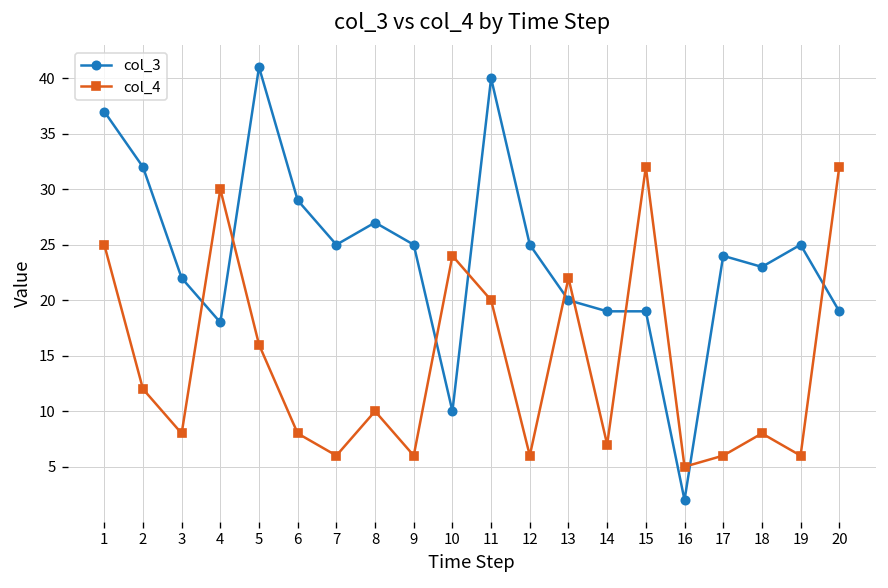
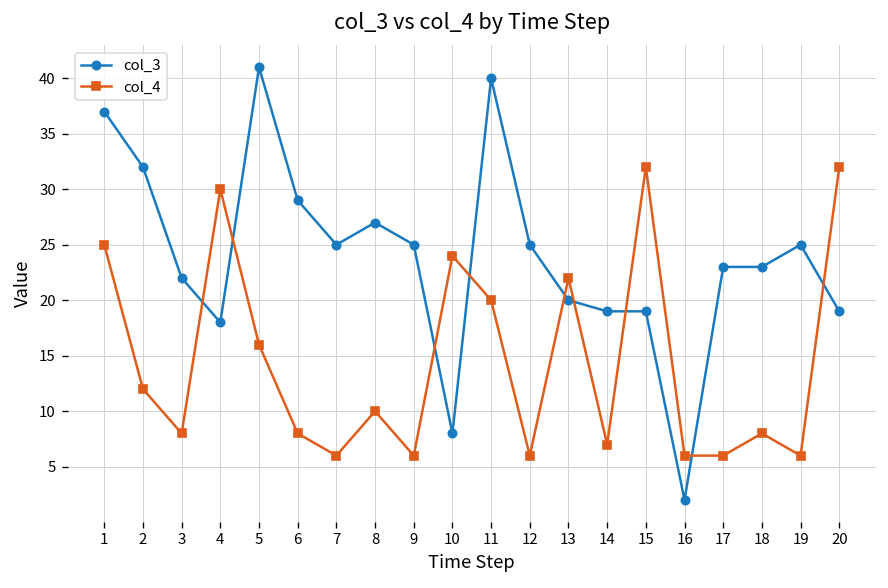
col_3, 10: 10 -> 8
col_4, 16: 5 -> 6
col_3, 17: 24 -> 23
